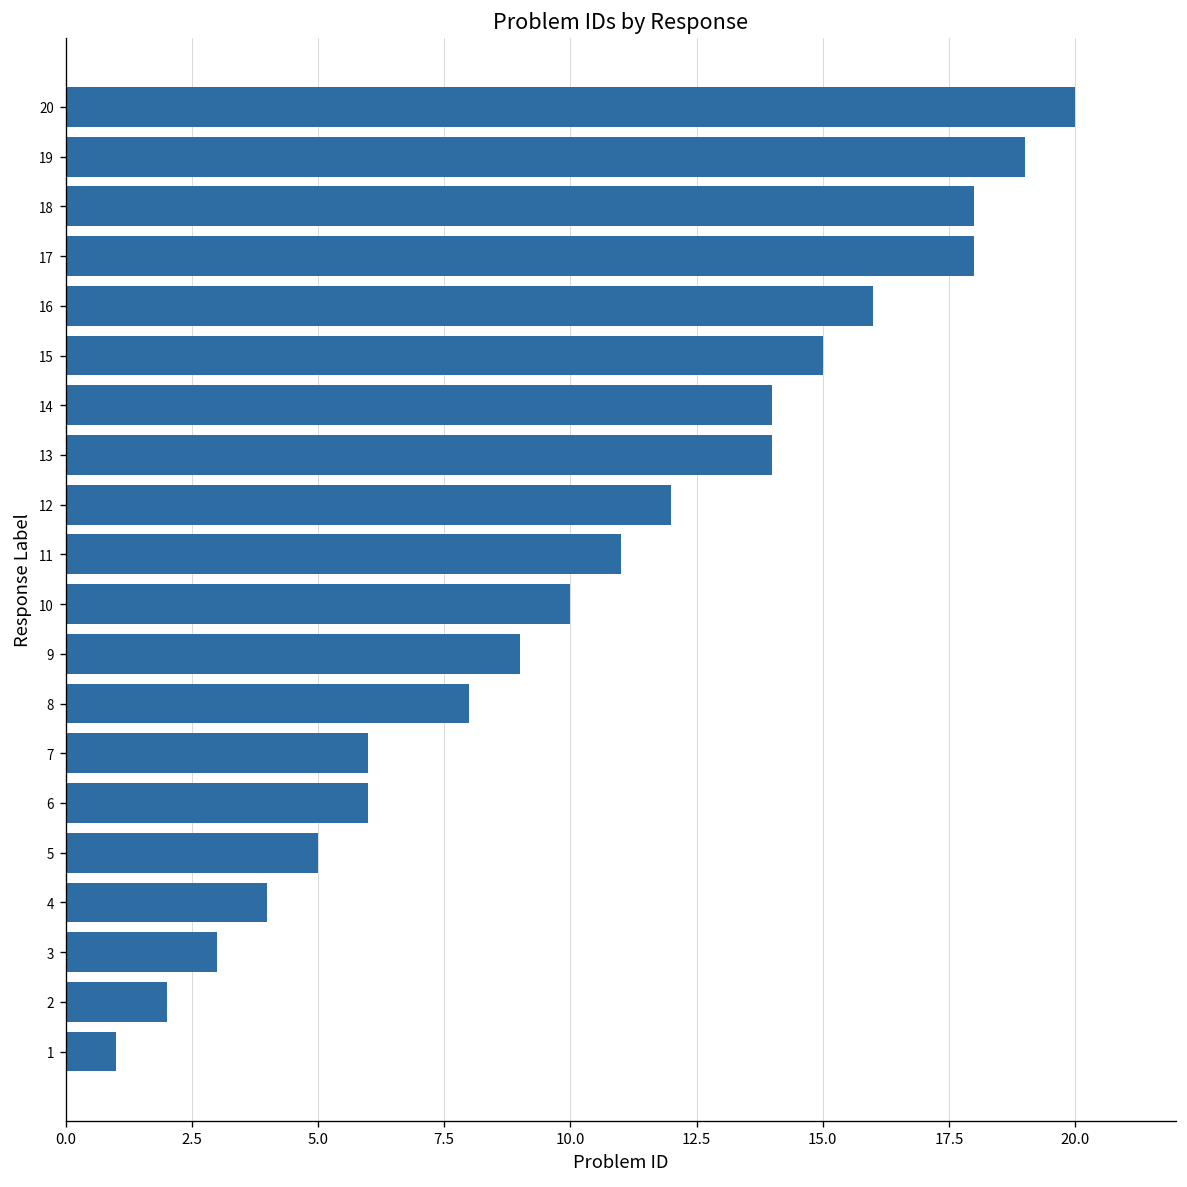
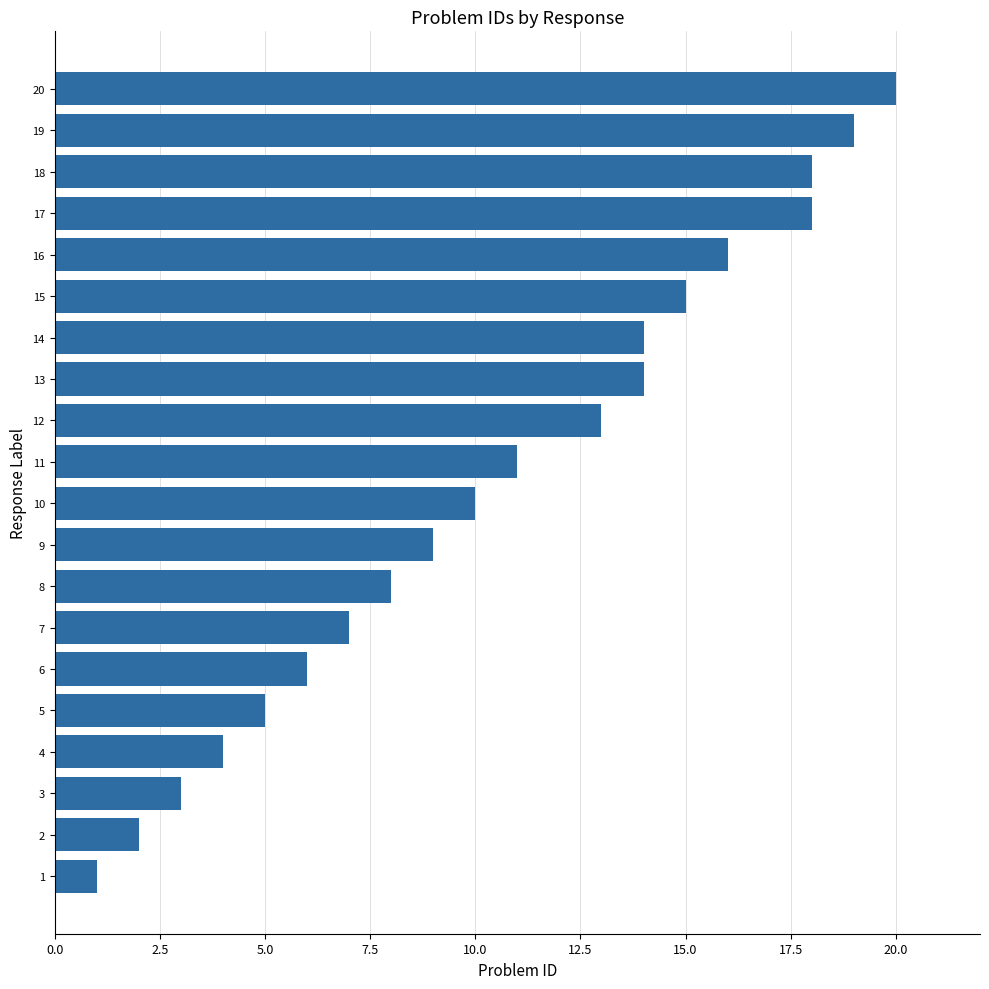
12: 12 -> 13
7: 6 -> 7
